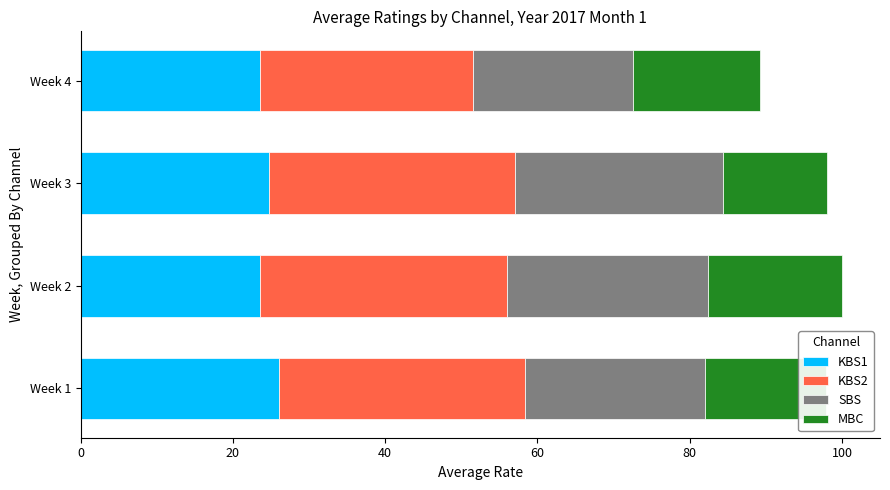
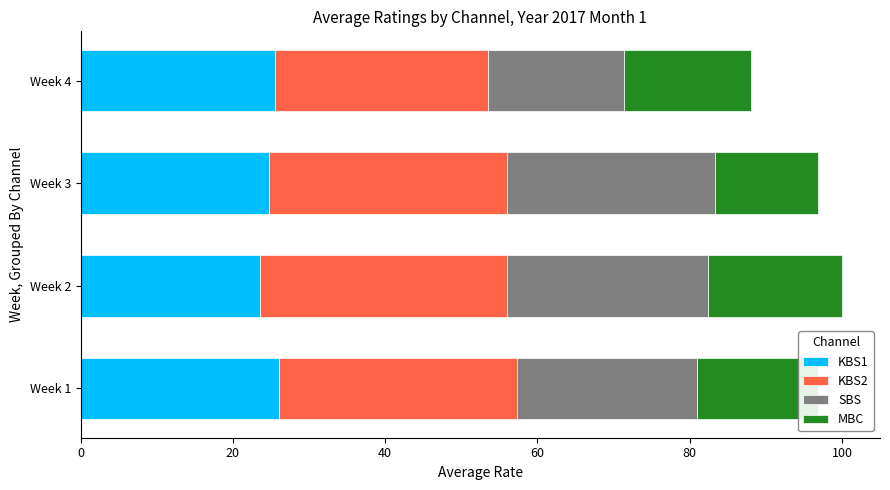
KBS1, Week 4: 24 -> 26
SBS, Week 4: 21 -> 18
KBS2, Week 3: 32 -> 31
KBS2, Week 1: 32 -> 31
